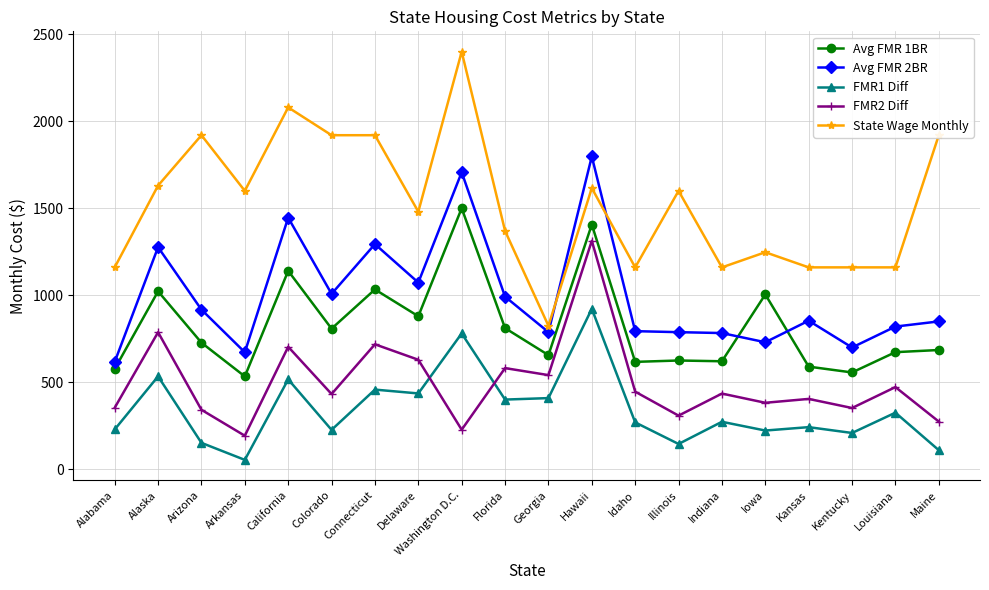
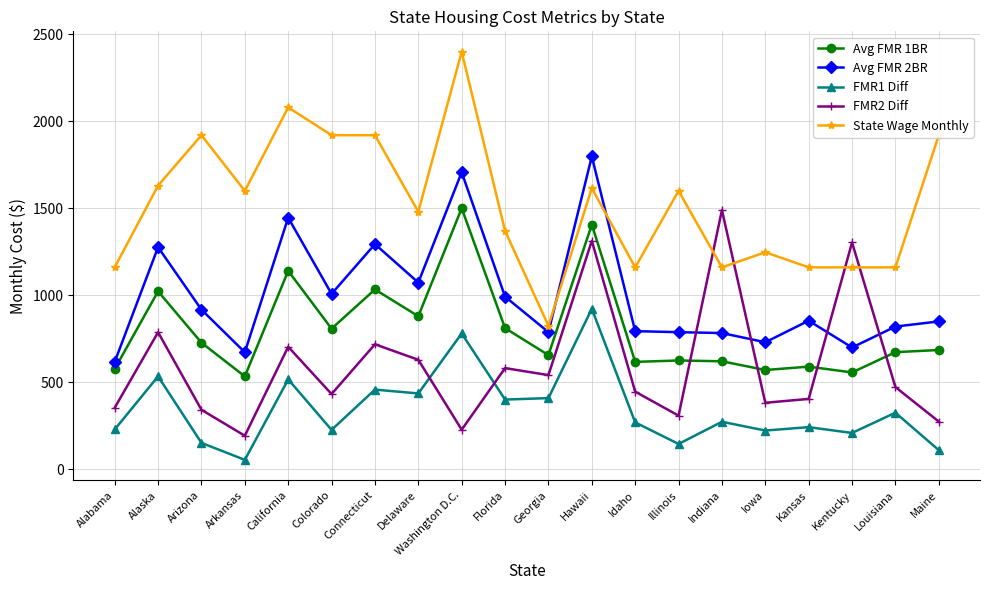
FMR2 Diff, Indiana: 430 -> 1490
Avg FMR 1BR, Iowa: 1000 -> 570
FMR2 Diff, Kentucky: 350 -> 1300
